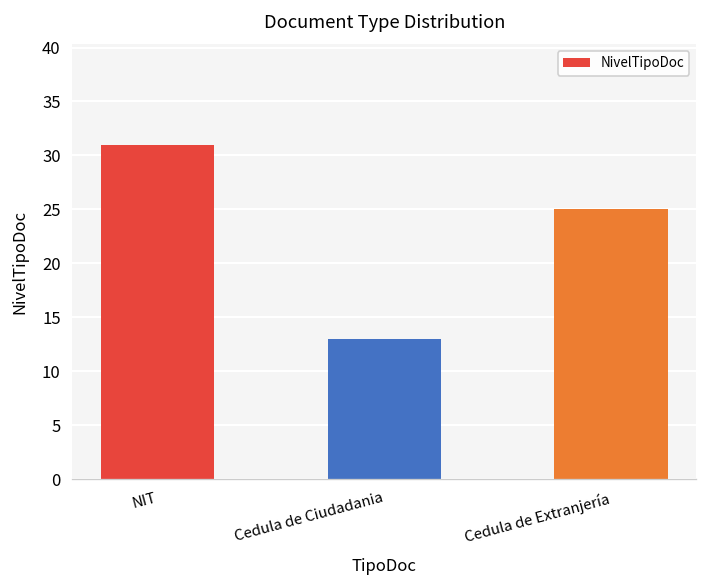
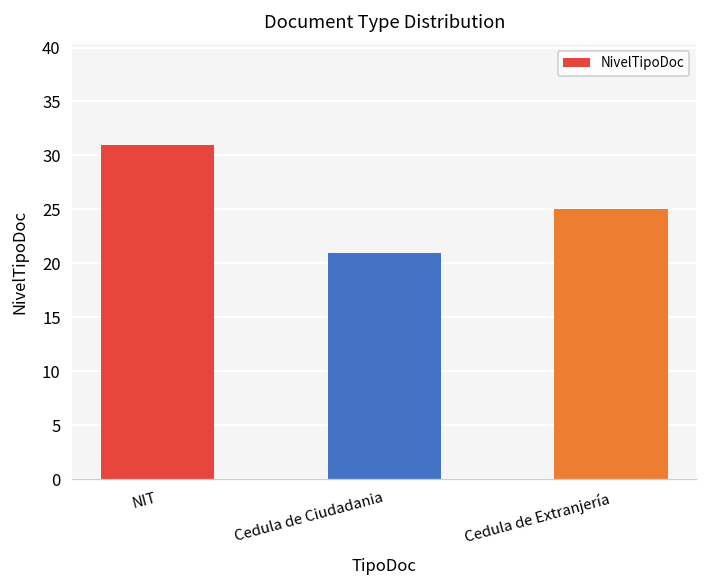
Cedula de Ciudadania: 13 -> 21
